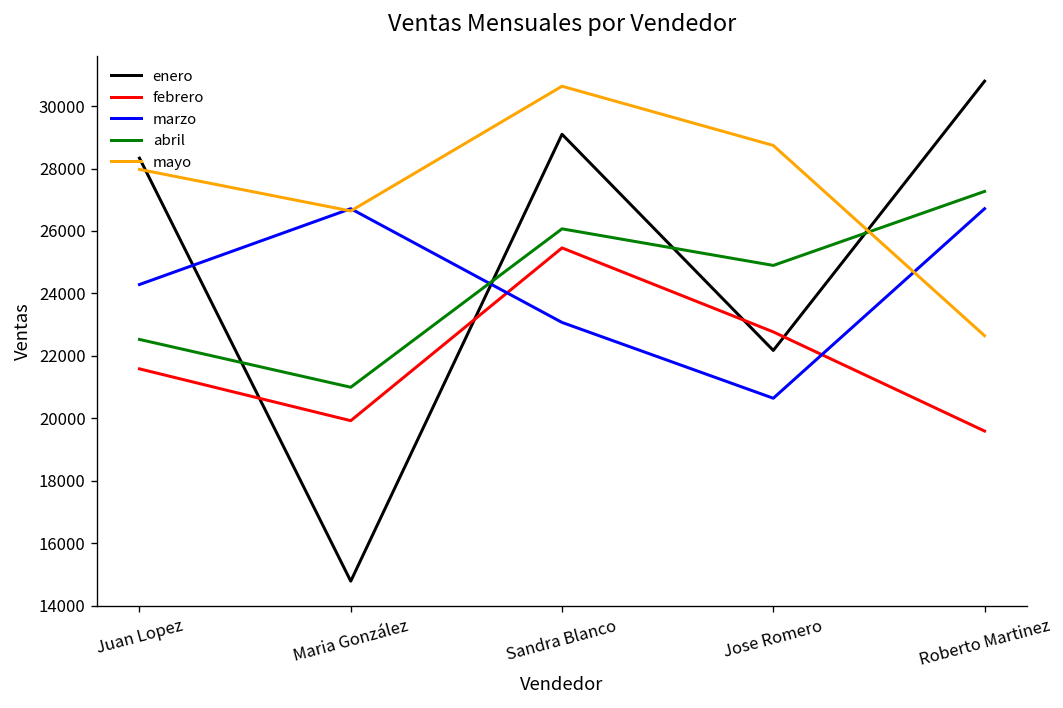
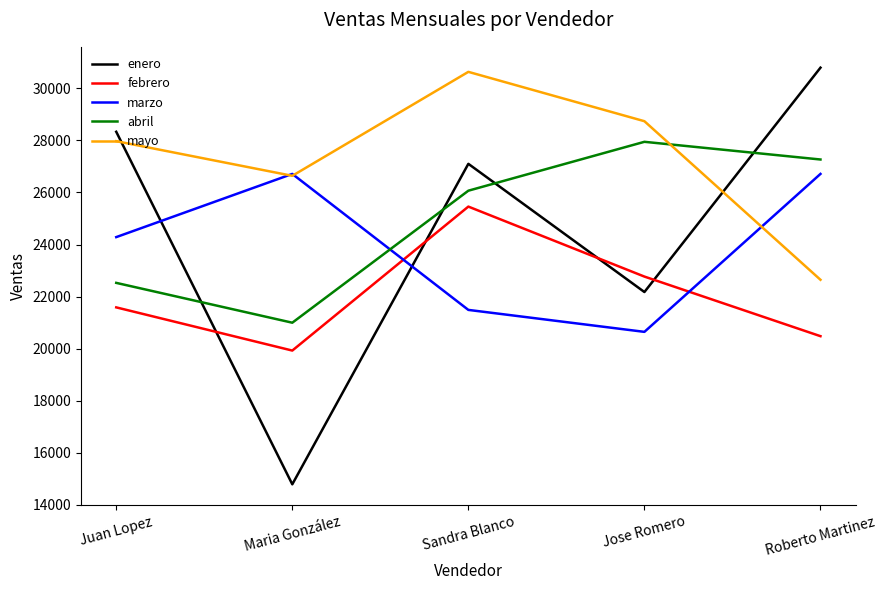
enero, Sandra Blanco: 29100 -> 27100
marzo, Sandra Blanco: 23100 -> 21500
abril, Jose Romero: 24900 -> 27900
febrero, Roberto Martinez: 19600 -> 20500
